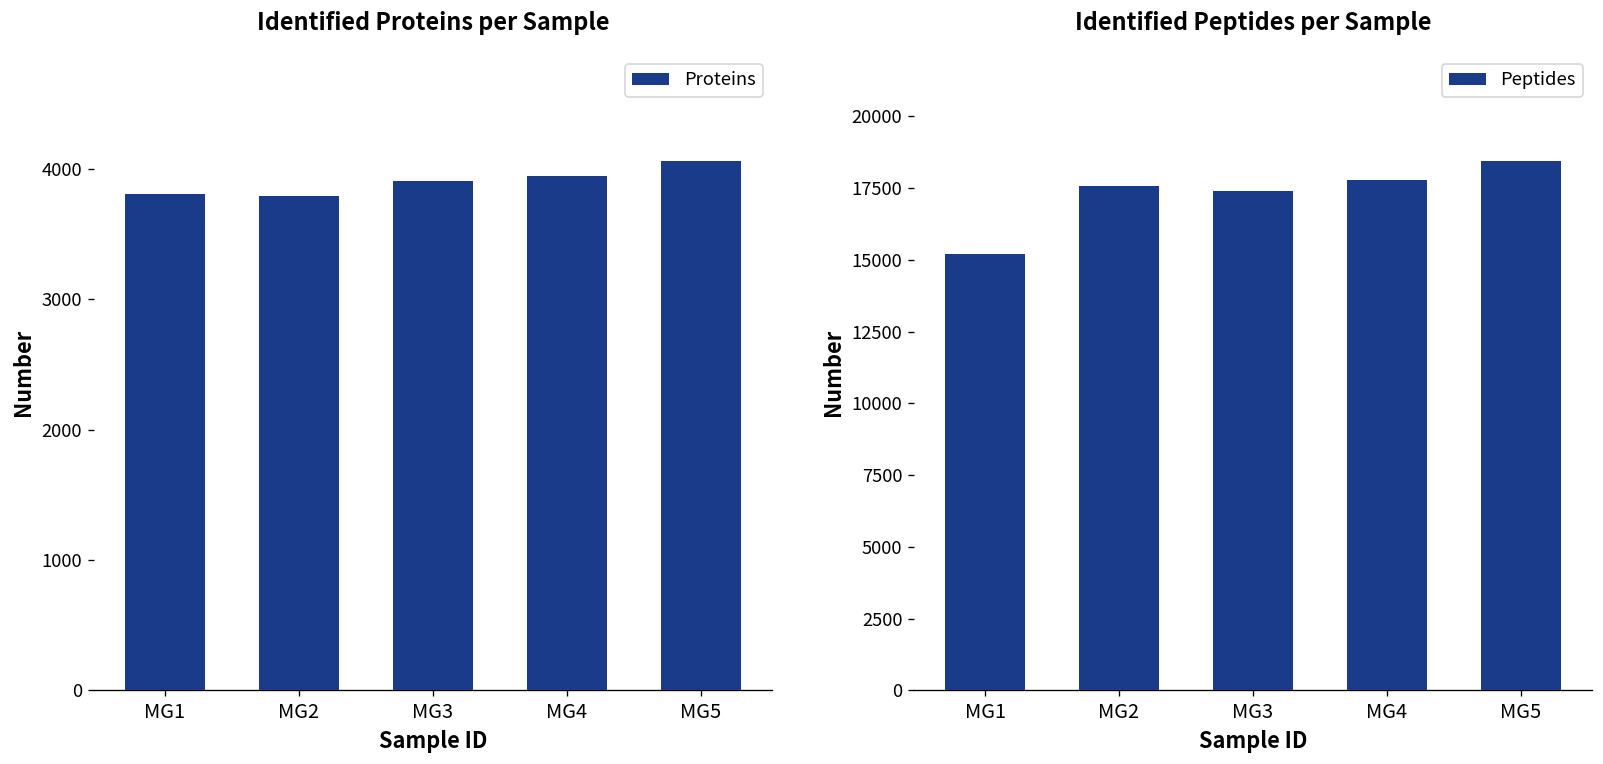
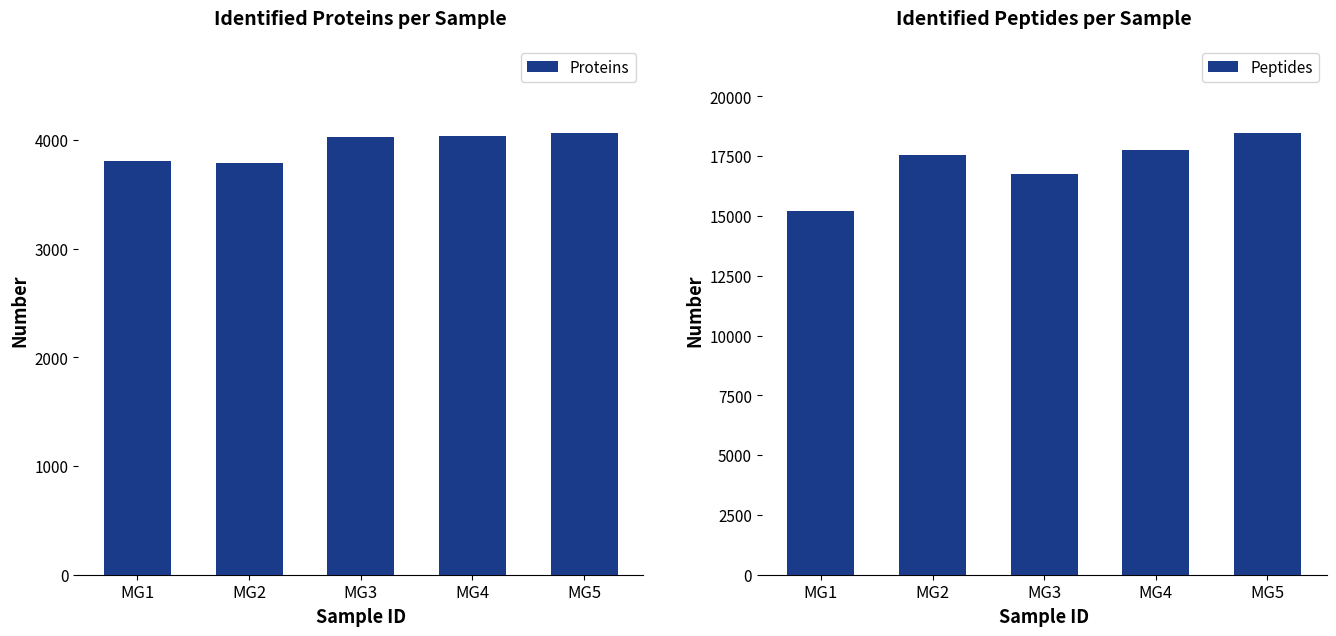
Identified Proteins per Sample, MG3: 3910 -> 4030
Identified Proteins per Sample, MG4: 3950 -> 4040
Identified Peptides per Sample, MG3: 17400 -> 16800
